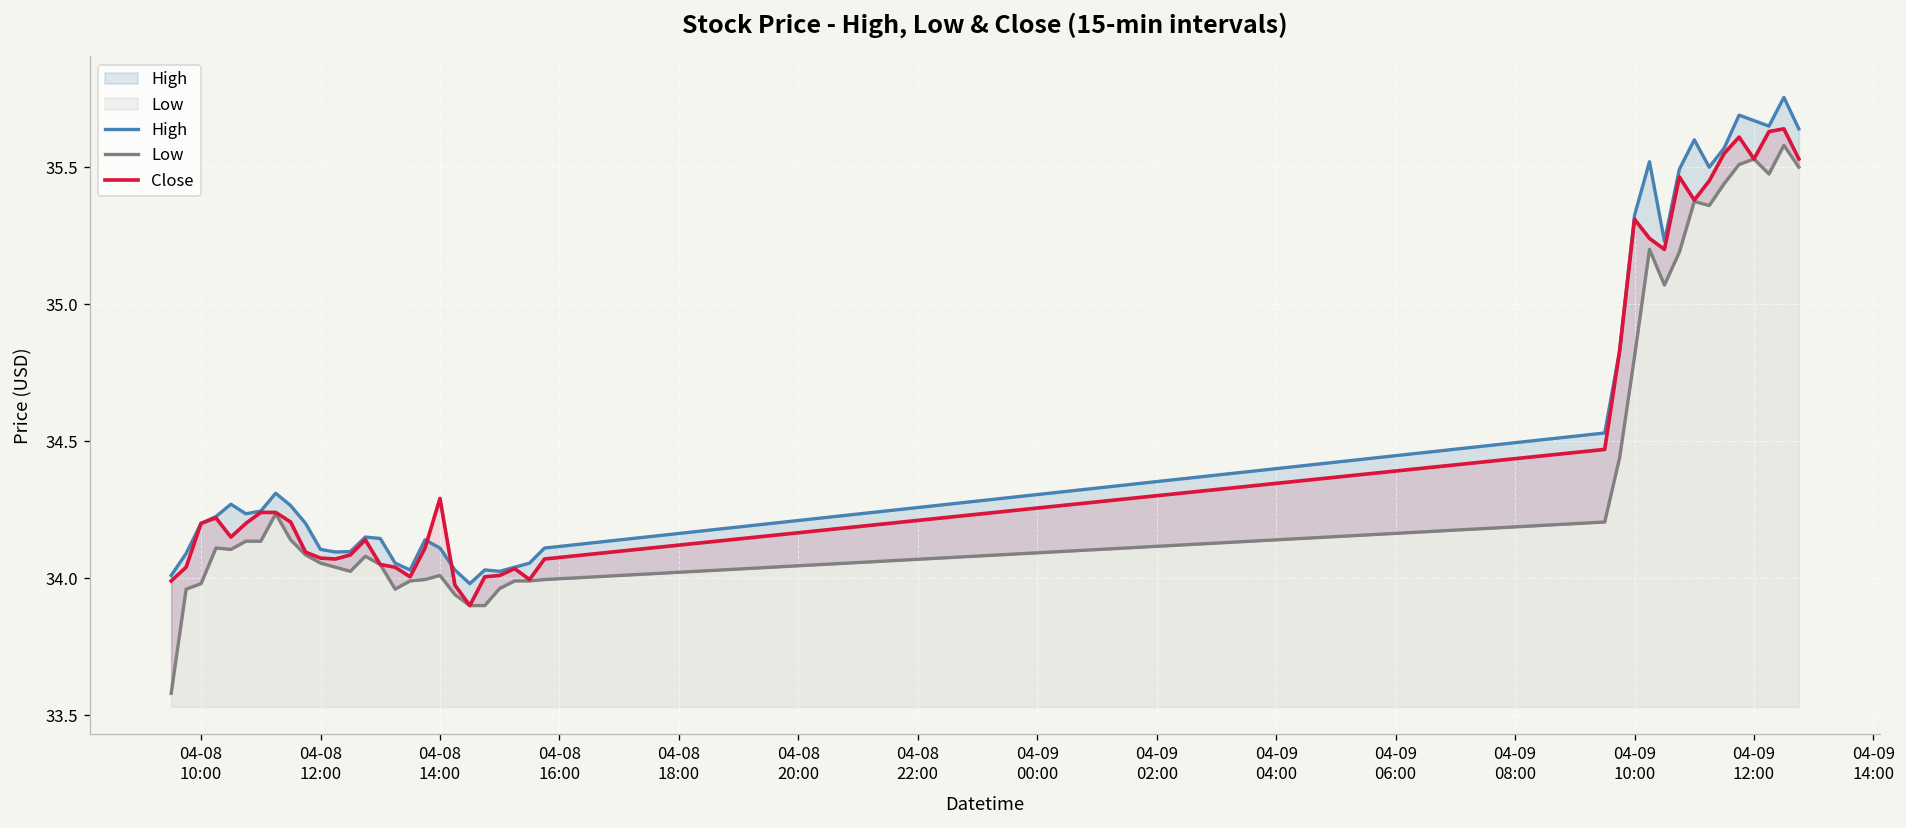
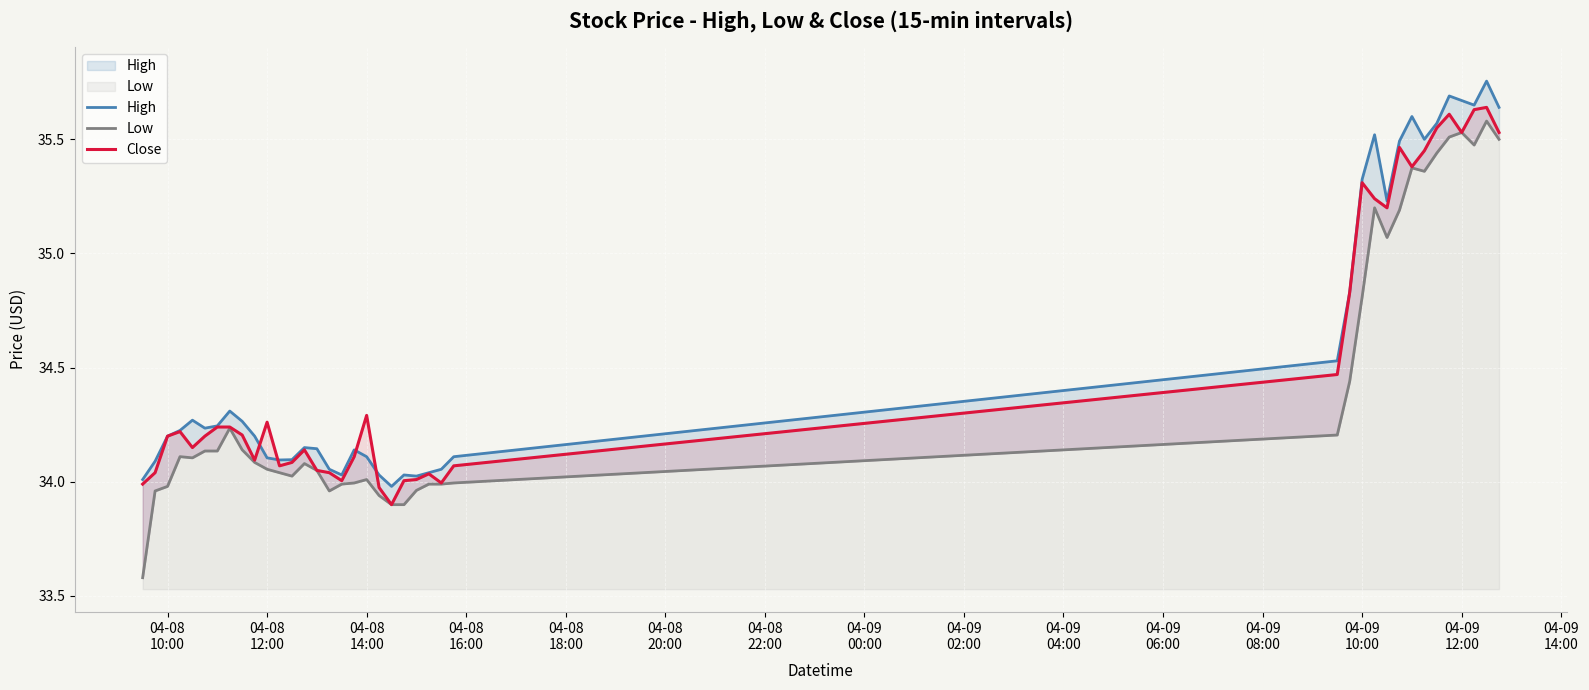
Close, 04-08 12:00: 34.07 -> 34.26
